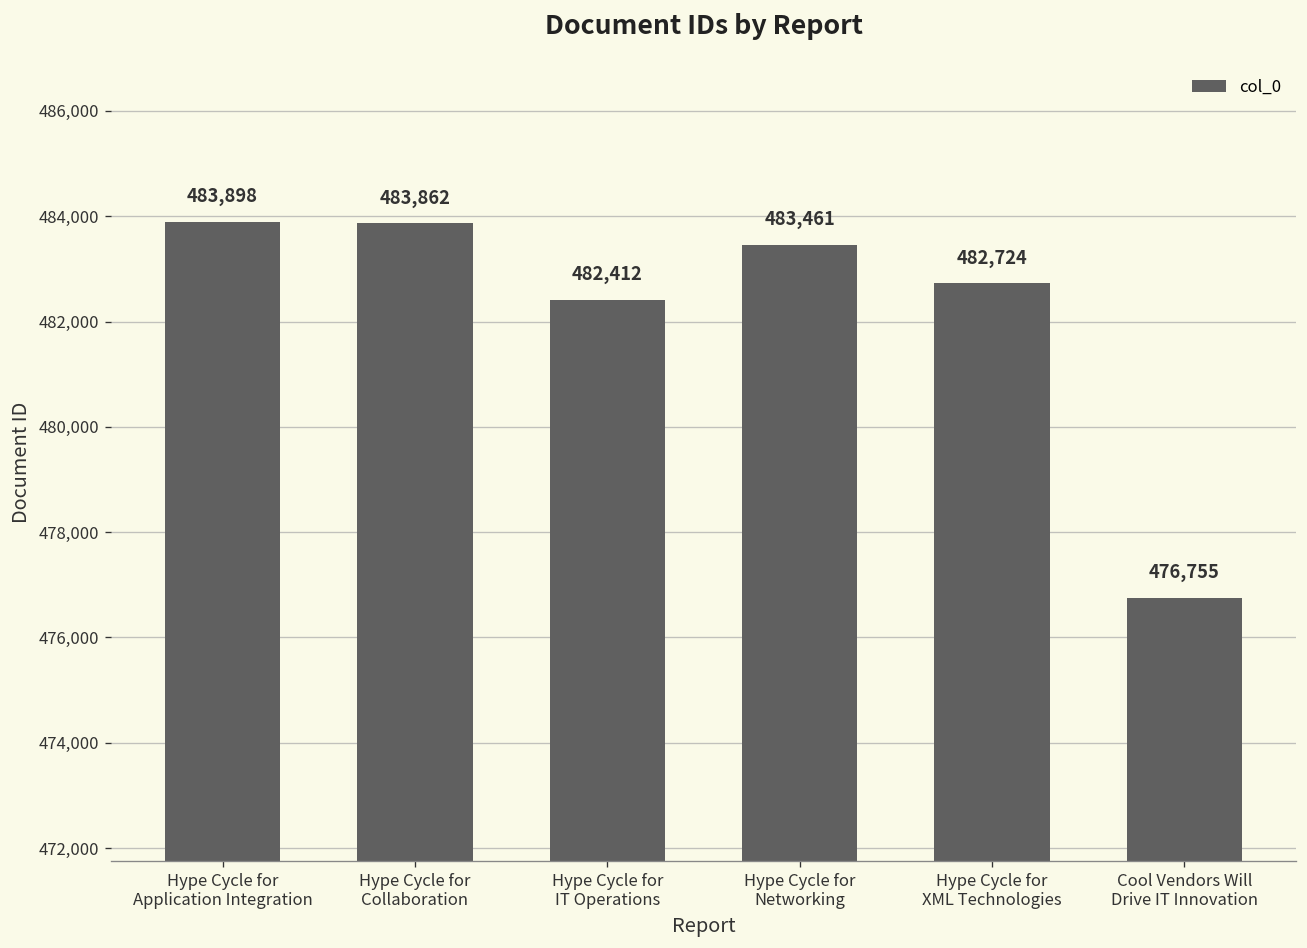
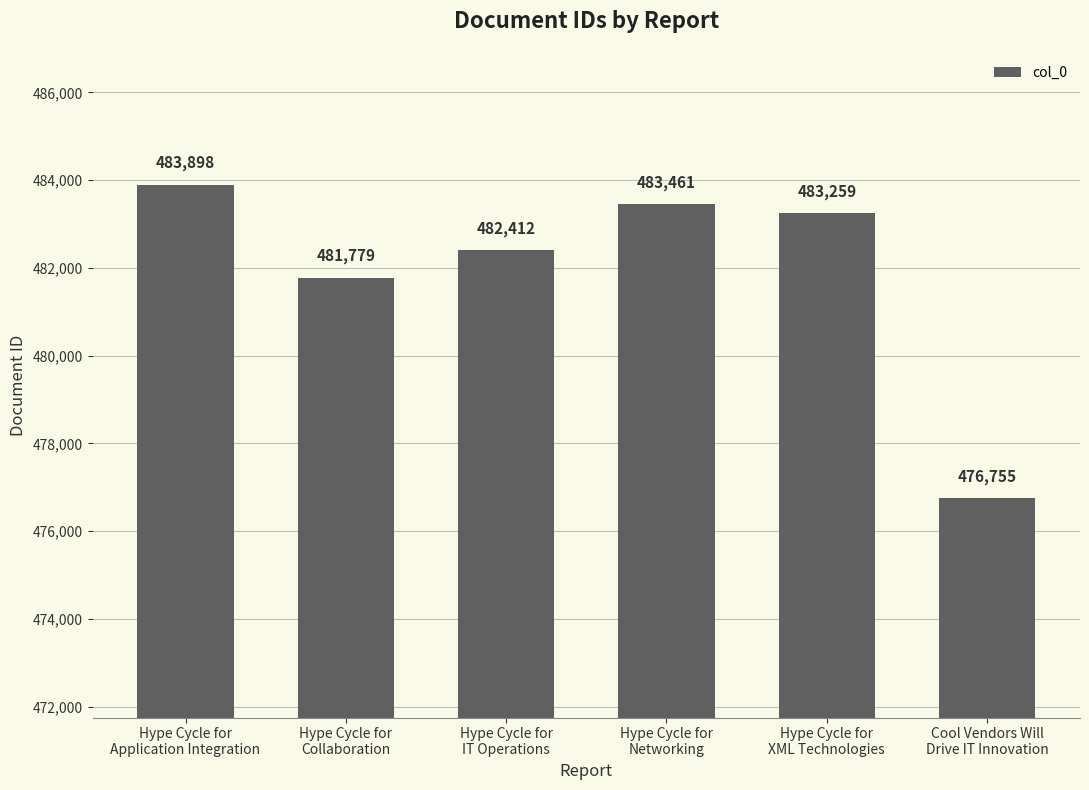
Hype Cycle for Collaboration: 483,862 -> 481,779
Hype Cycle for XML Technologies: 482,724 -> 483,259
